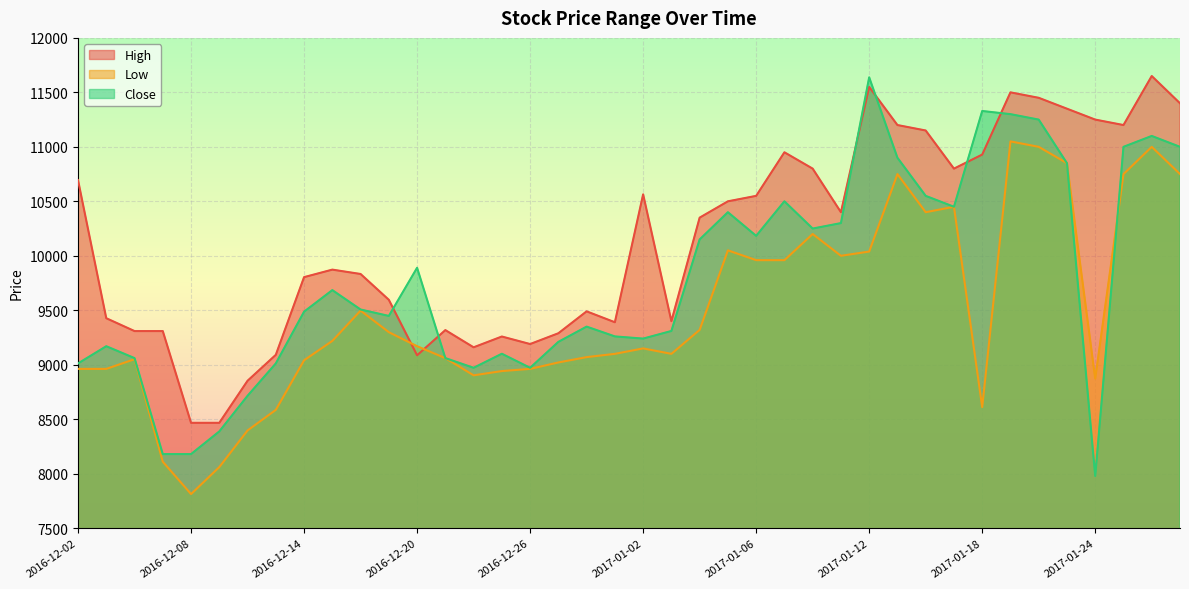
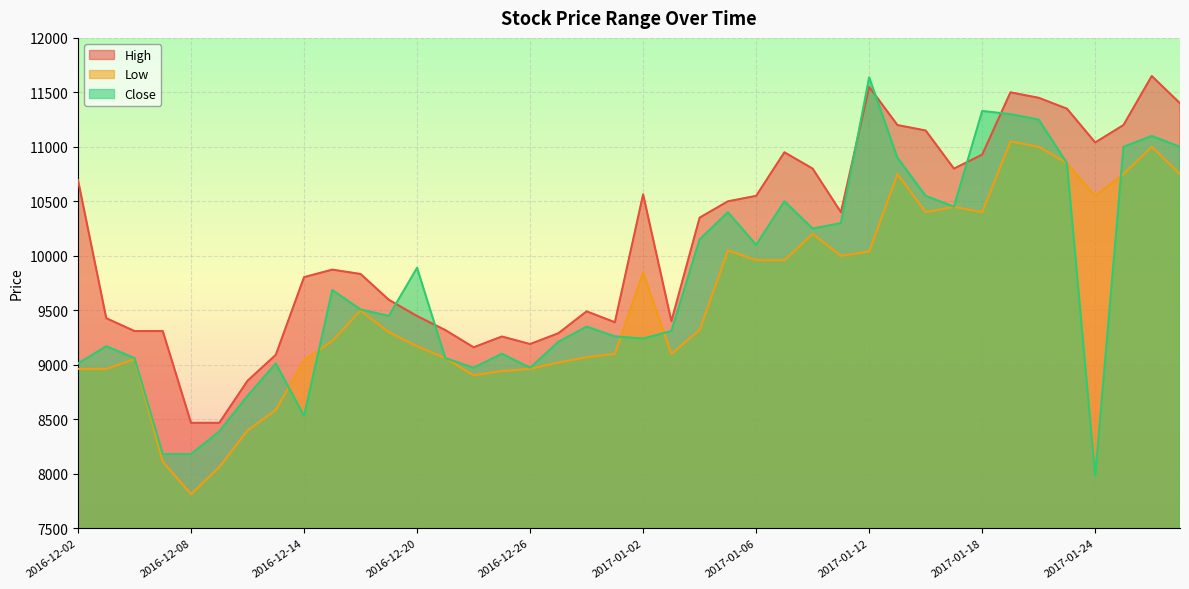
Close, 2016-12-14: 9490 -> 8530
High, 2016-12-20: 9090 -> 9450
Low, 2017-01-02: 9150 -> 9850
Close, 2017-01-06: 10180 -> 10100
Low, 2017-01-18: 8610 -> 10400
High, 2017-01-24: 11250 -> 11040
Low, 2017-01-24: 8870 -> 10550
